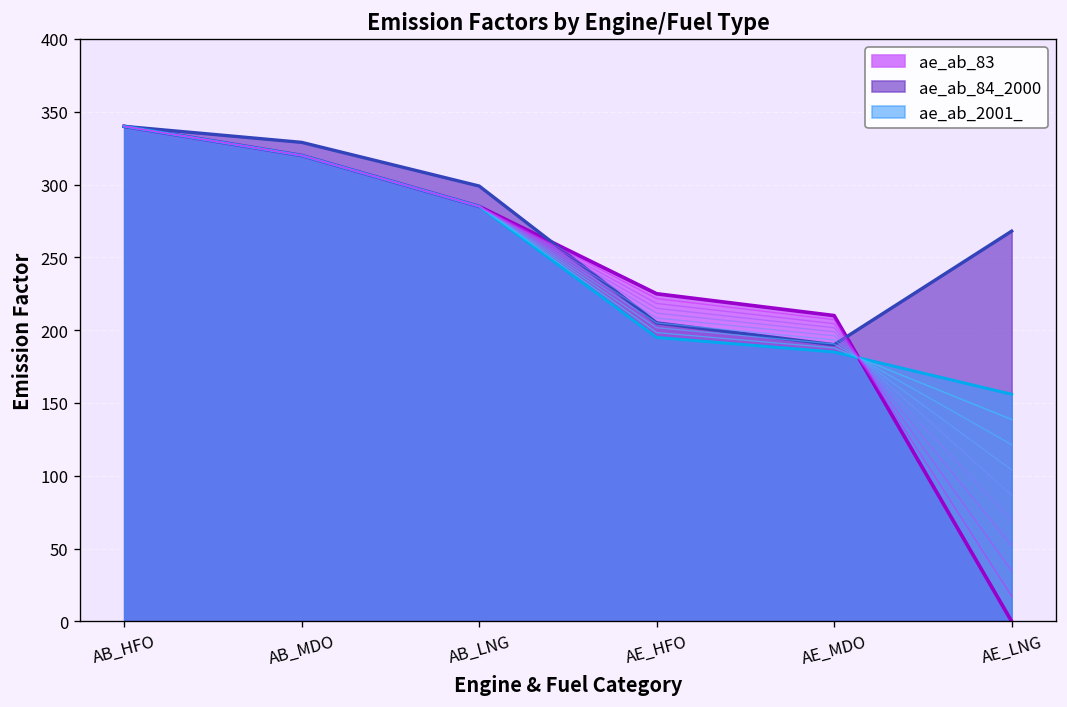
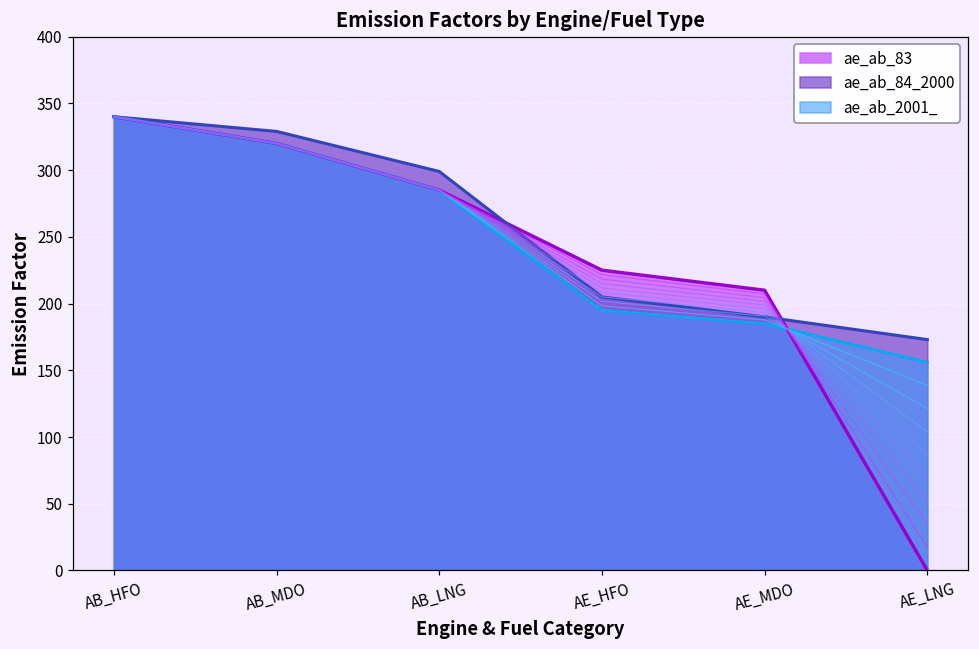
ae_ab_84_2000, AE_LNG: 268 -> 173
